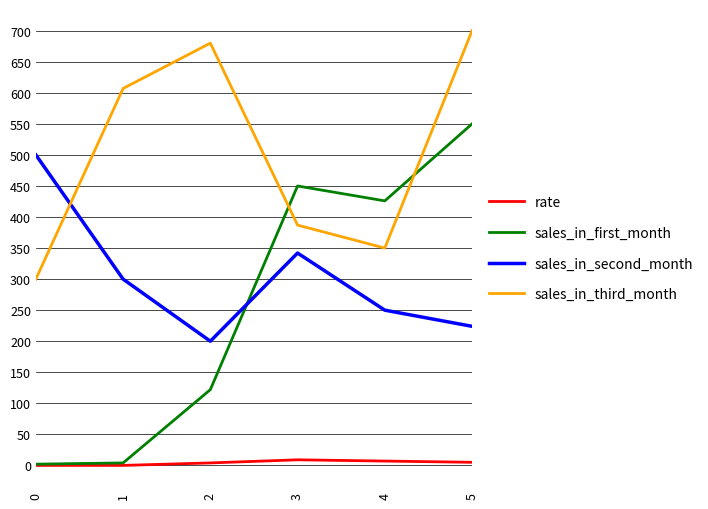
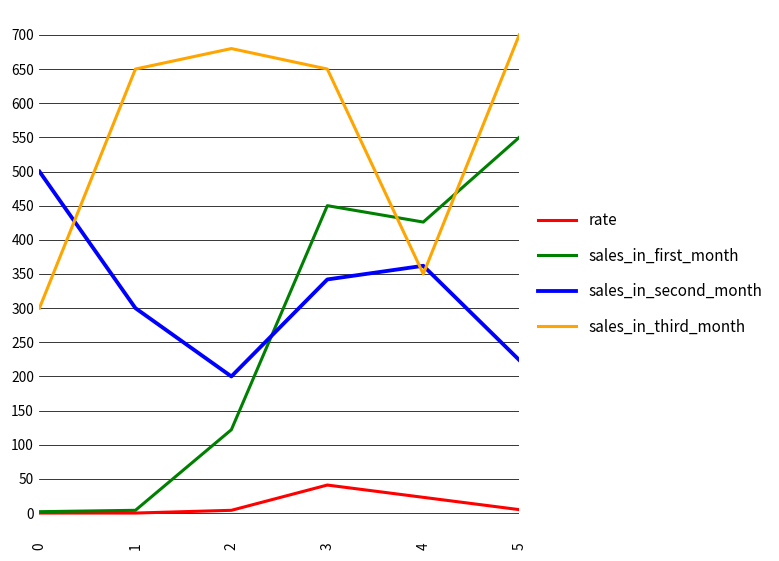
sales_in_third_month, 1: 610 -> 650
rate, 3: 10 -> 40
sales_in_third_month, 3: 390 -> 650
rate, 4: 10 -> 20
sales_in_second_month, 4: 250 -> 360
